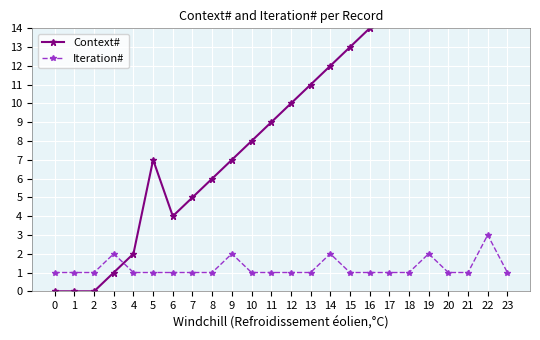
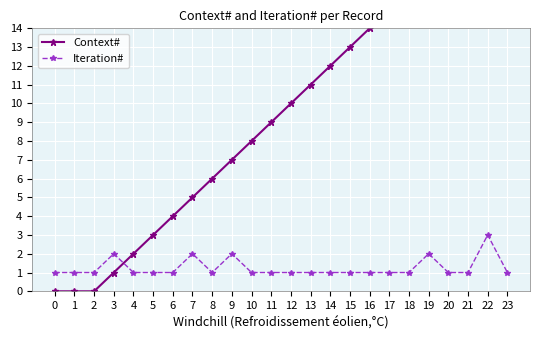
Context#, 5: 7 -> 3
Iteration#, 7: 1 -> 2
Iteration#, 14: 2 -> 1
